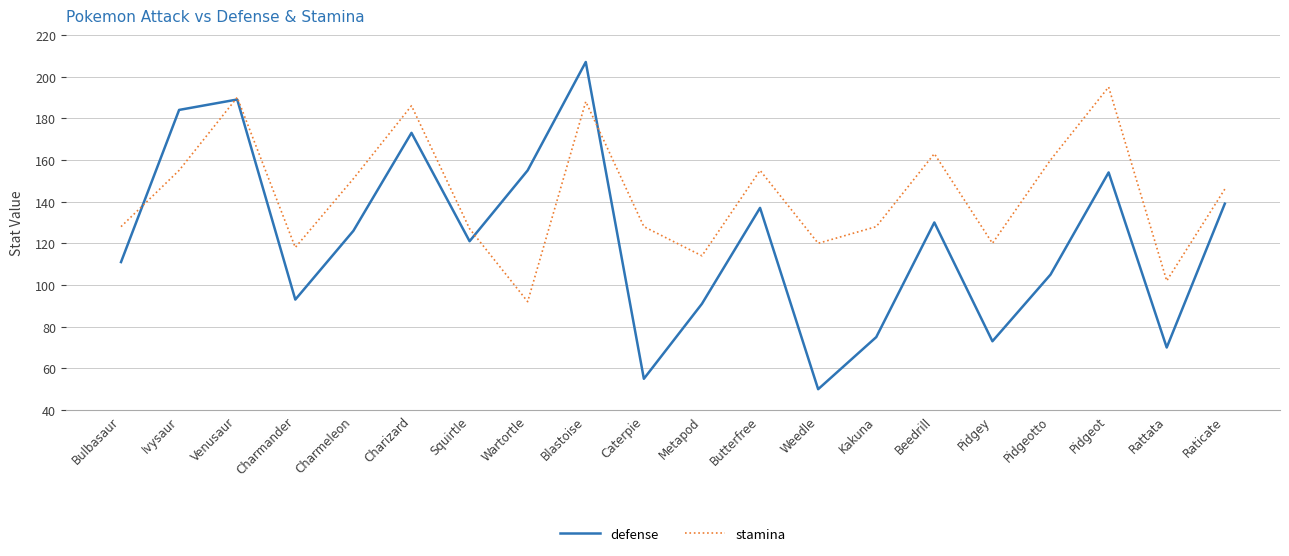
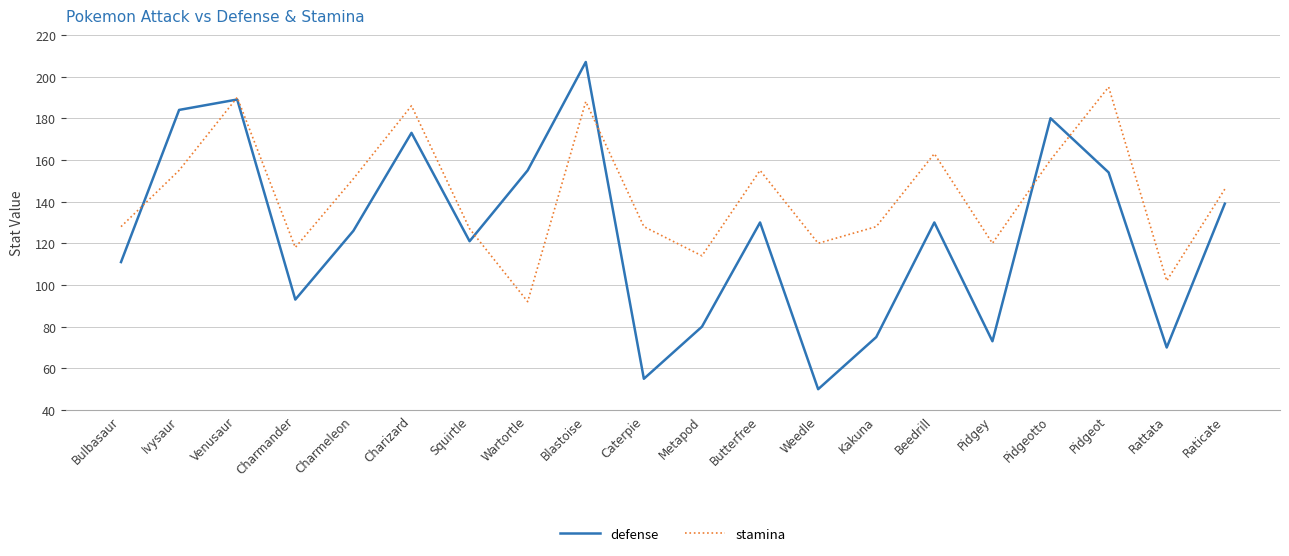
defense, Metapod: 91 -> 80
defense, Butterfree: 137 -> 130
defense, Pidgeotto: 105 -> 180
